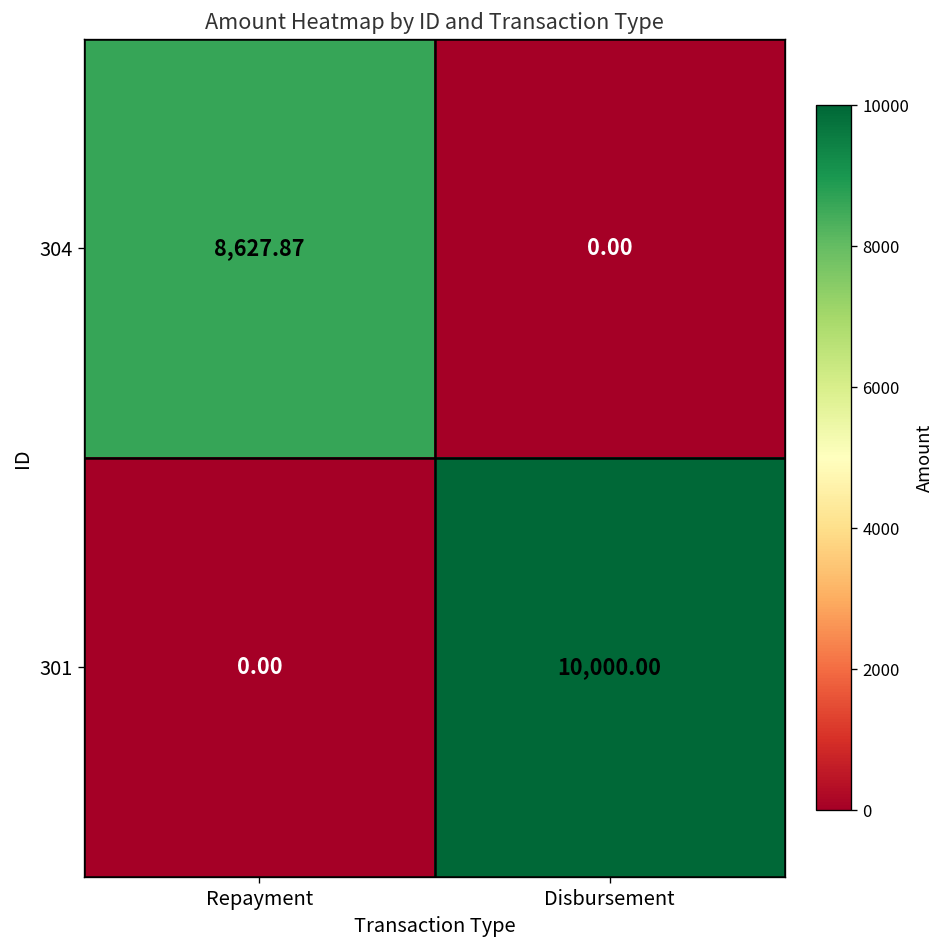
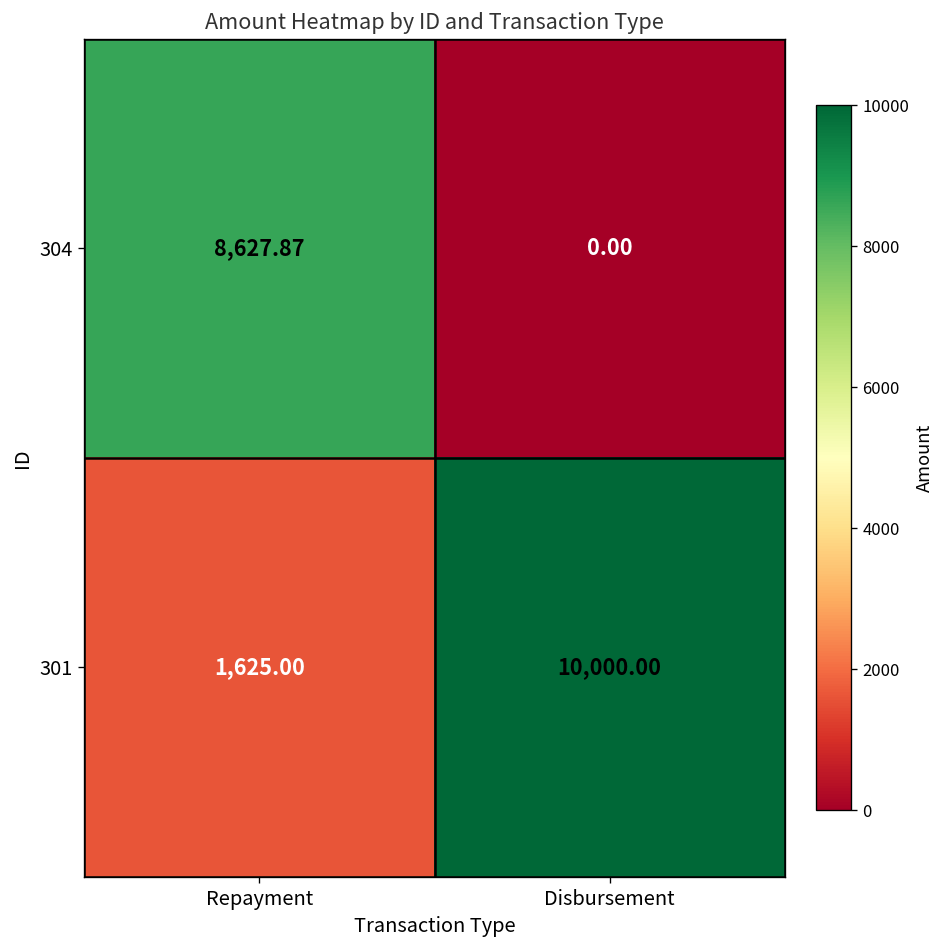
301, Repayment: 0.00 -> 1,625.00
